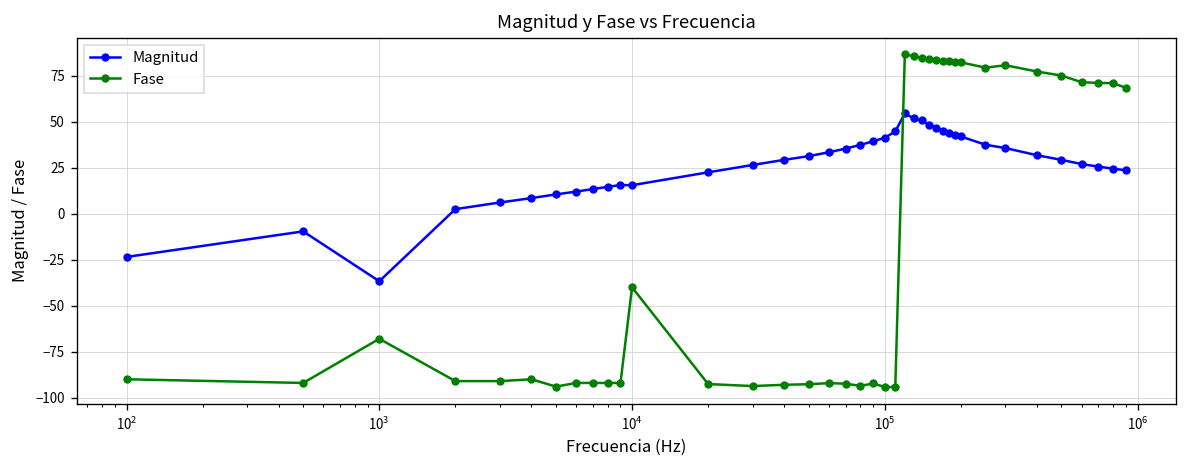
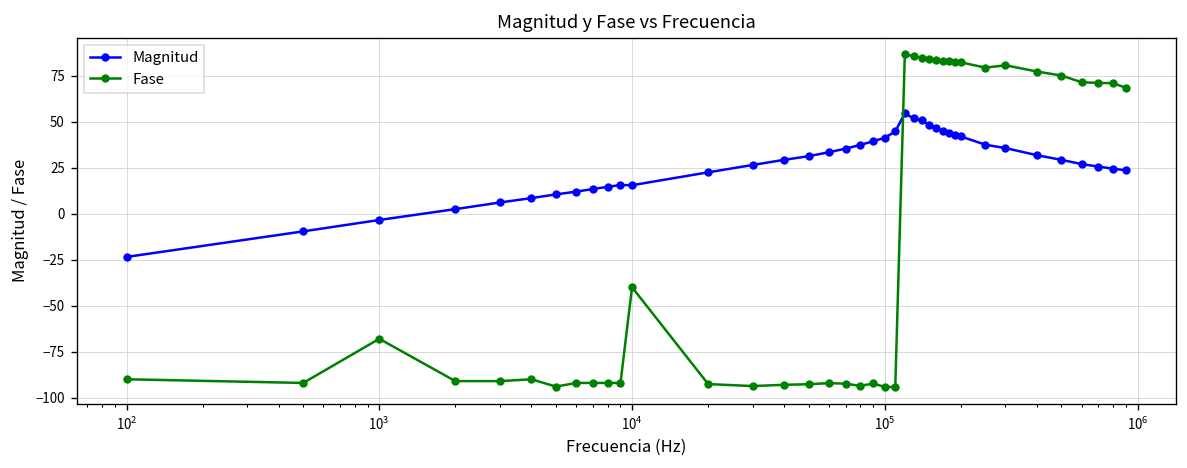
Magnitud, 10^3: -37 -> -3
